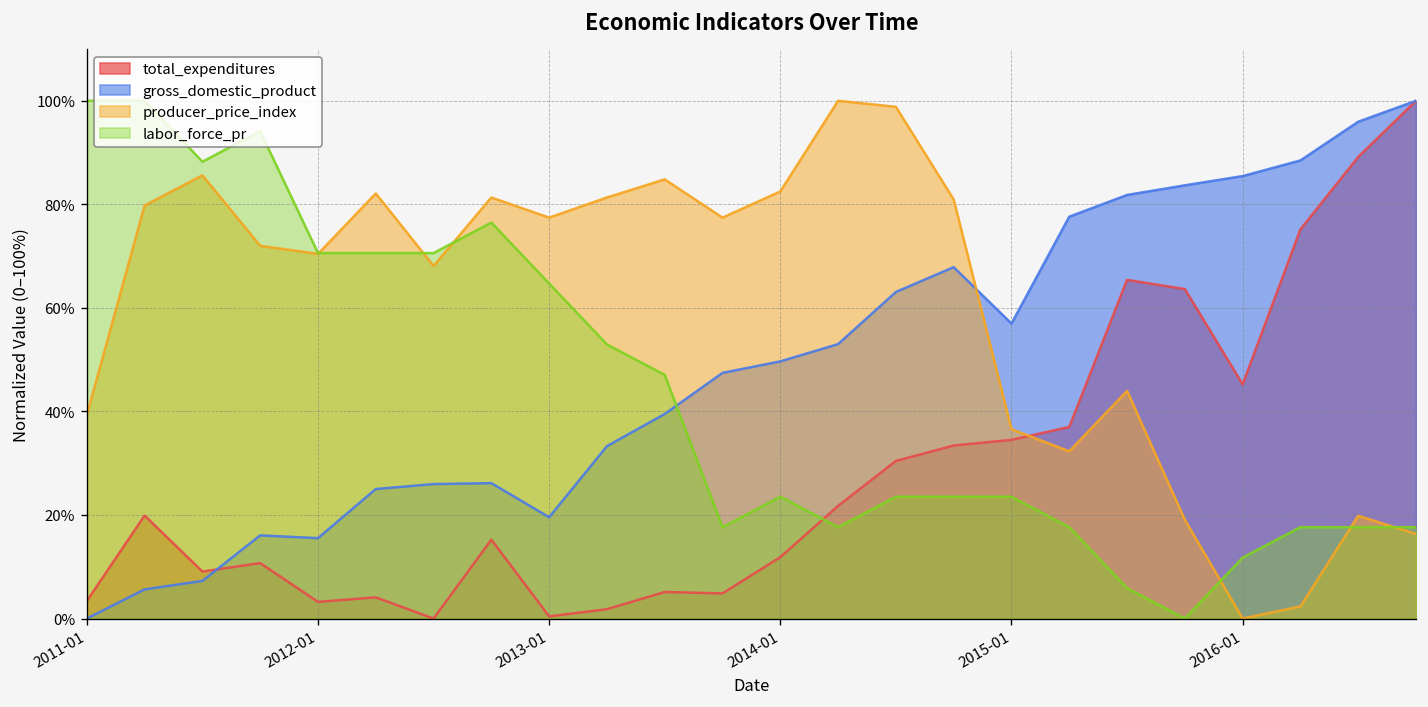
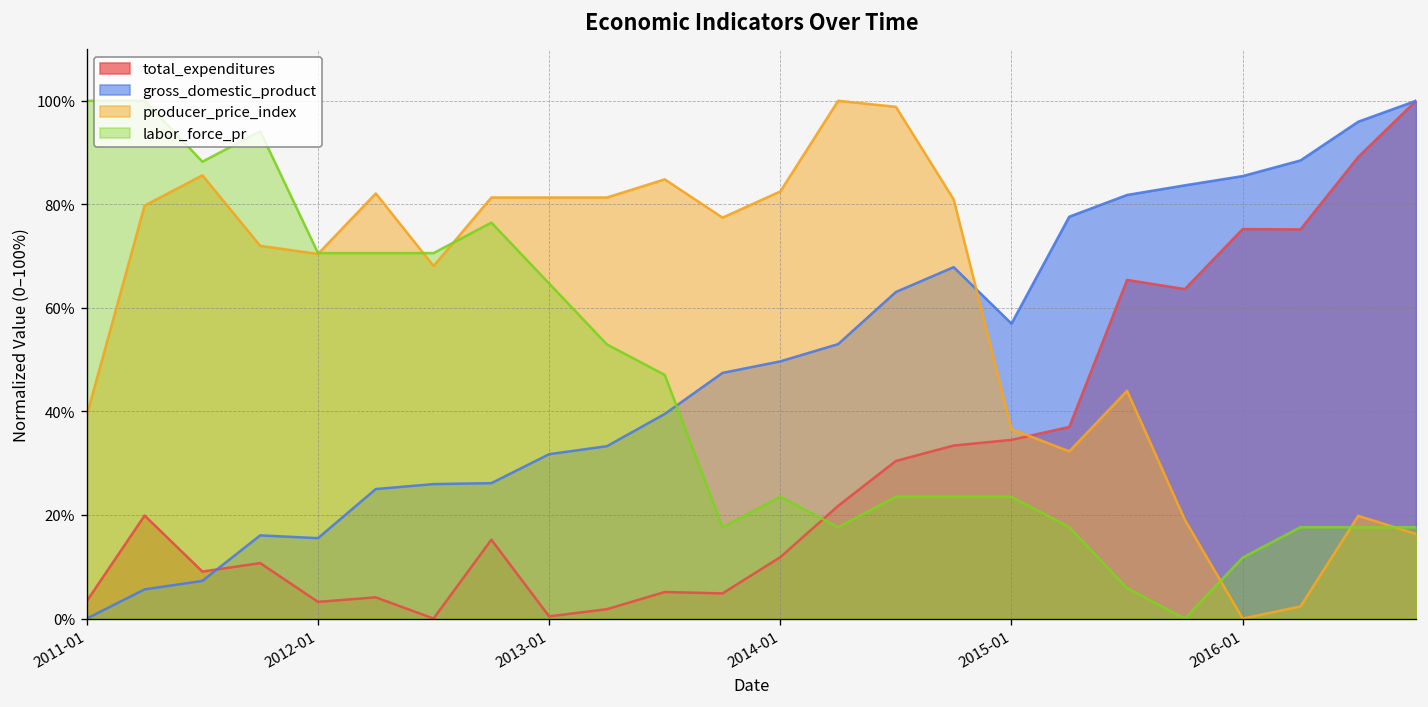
gross_domestic_product, 2013-01: 20% -> 32%
producer_price_index, 2013-01: 77% -> 81%
total_expenditures, 2016-01: 45% -> 75%
